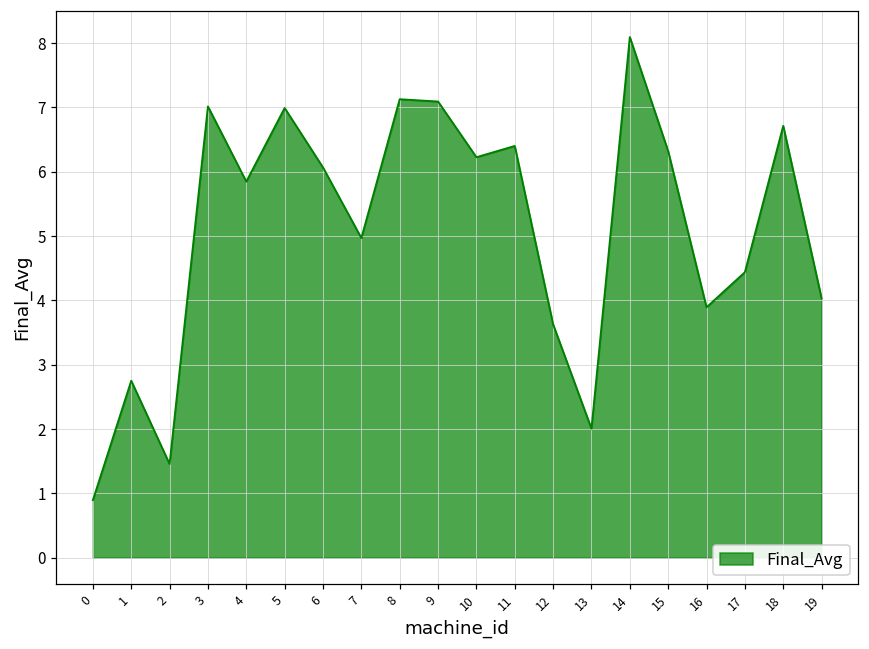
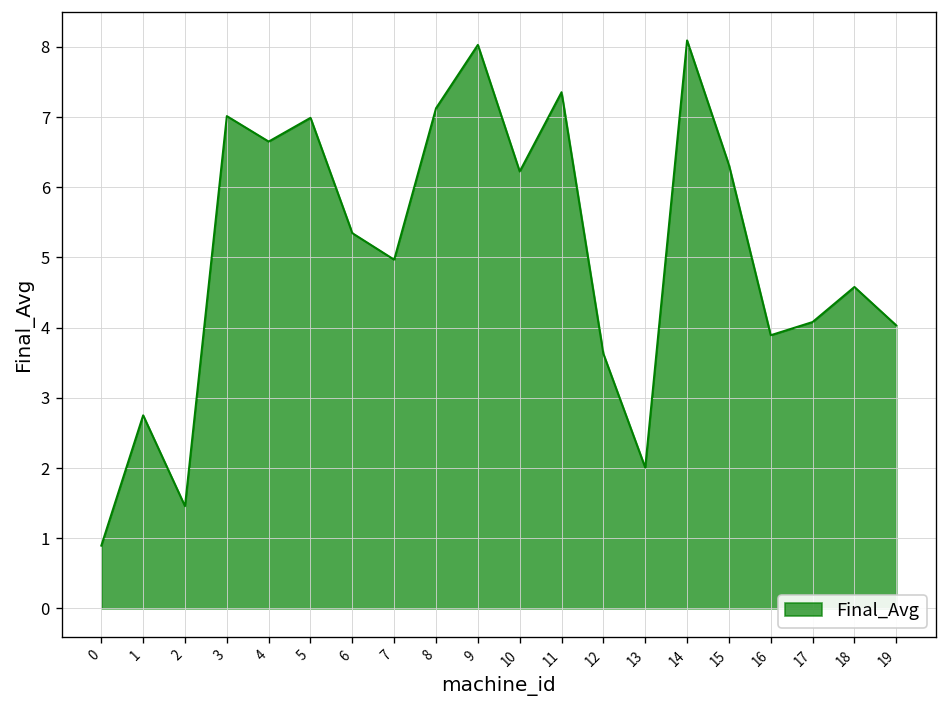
4: 5.8 -> 6.7
6: 6.1 -> 5.3
9: 7.1 -> 8.0
11: 6.4 -> 7.4
17: 4.4 -> 4.1
18: 6.7 -> 4.6
